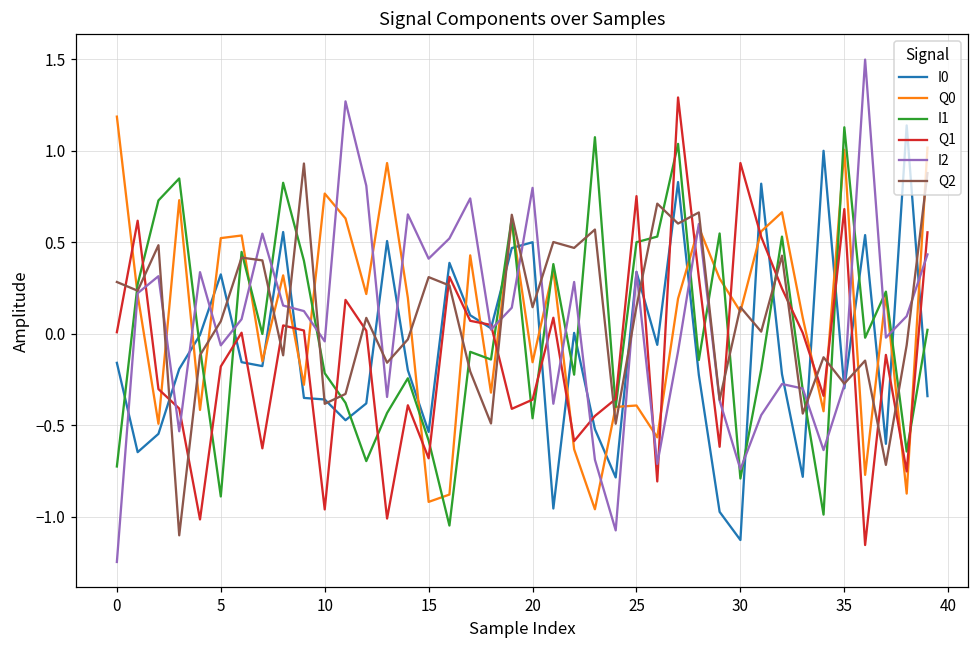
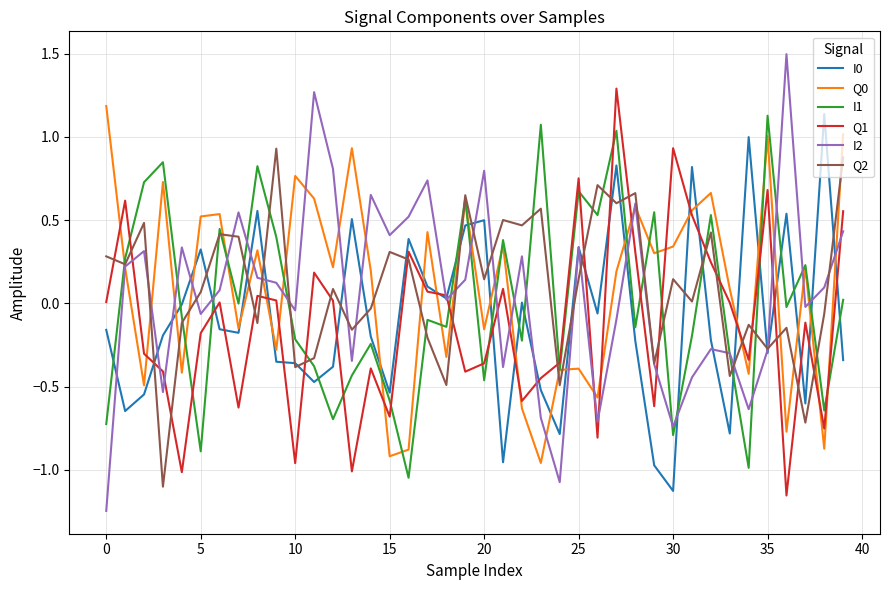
I1, 25: 0.50 -> 0.67
Q0, 30: 0.12 -> 0.34
